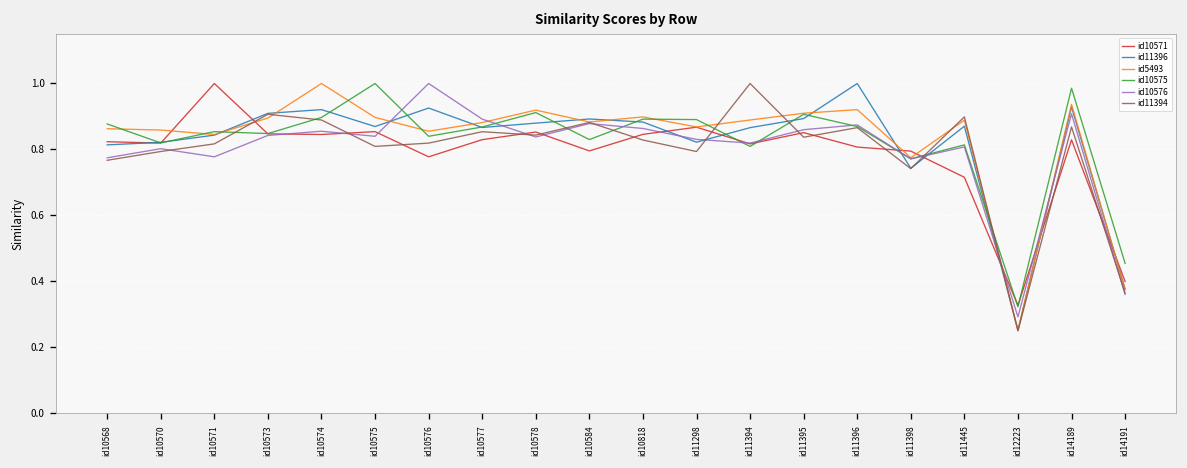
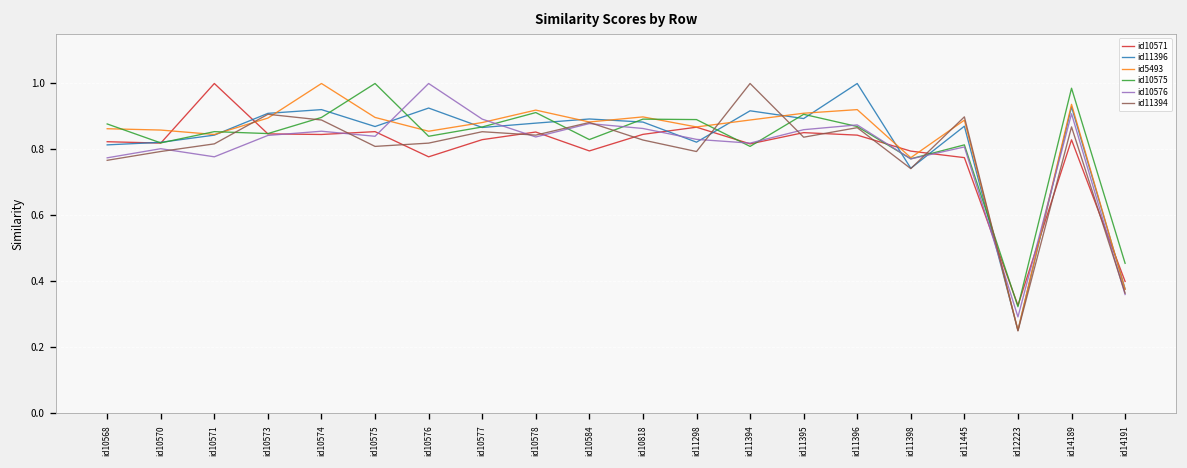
id11396, id11394: 0.87 -> 0.92
id10571, id11396: 0.81 -> 0.84
id10571, id11445: 0.72 -> 0.78
